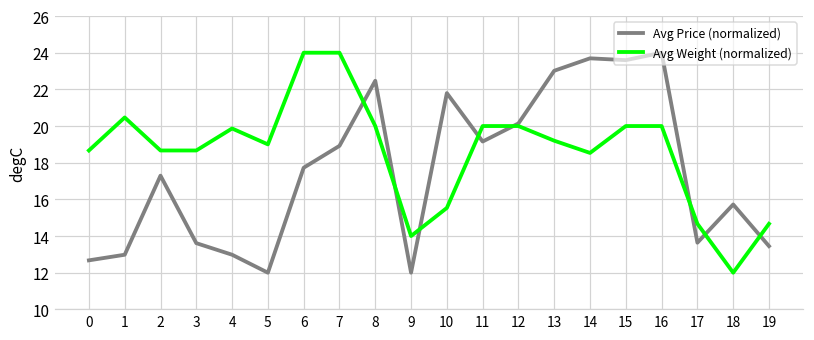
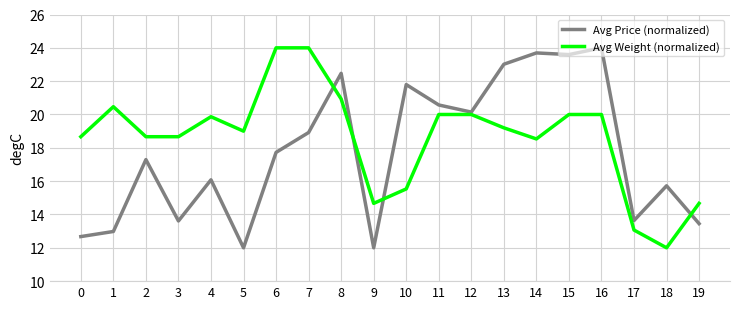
Avg Price (normalized), 4: 13.0 -> 16.1
Avg Weight (normalized), 8: 20.0 -> 20.9
Avg Weight (normalized), 9: 14.0 -> 14.7
Avg Price (normalized), 11: 19.2 -> 20.6
Avg Weight (normalized), 17: 14.7 -> 13.1
